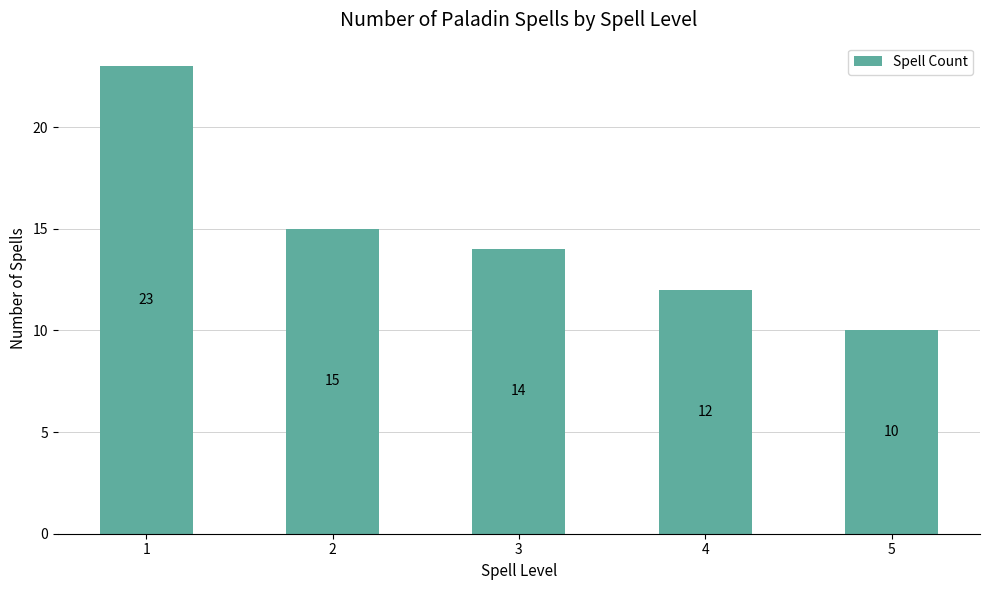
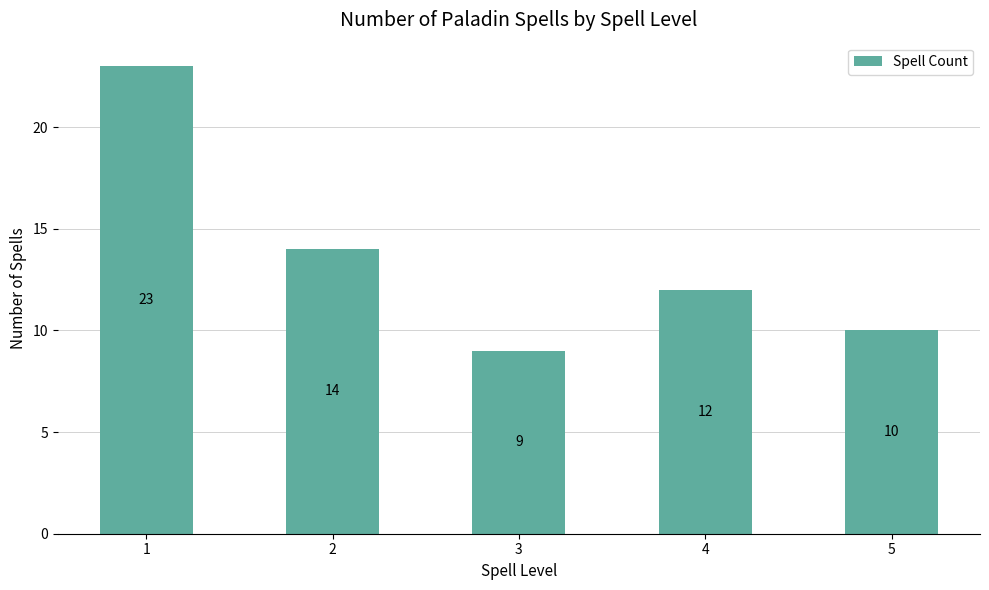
2: 15 -> 14
3: 14 -> 9
